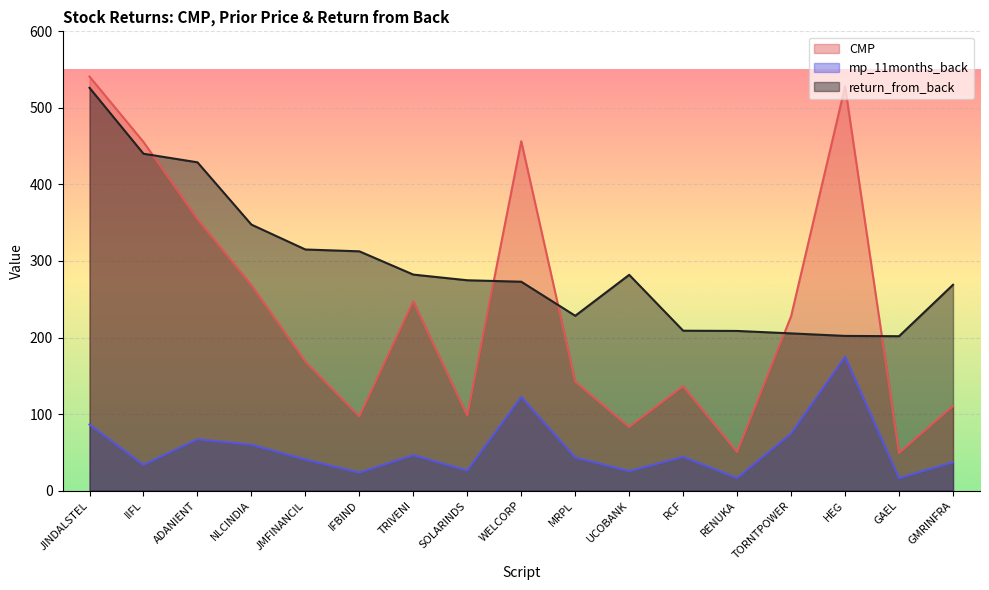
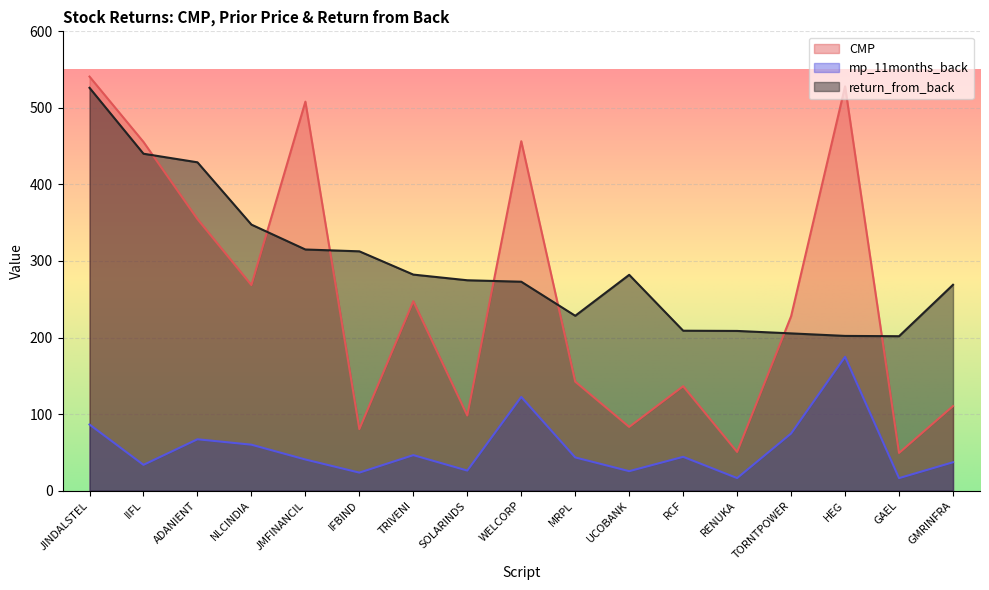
CMP, JMFINANCIL: 170 -> 510
CMP, IFBIND: 100 -> 80
